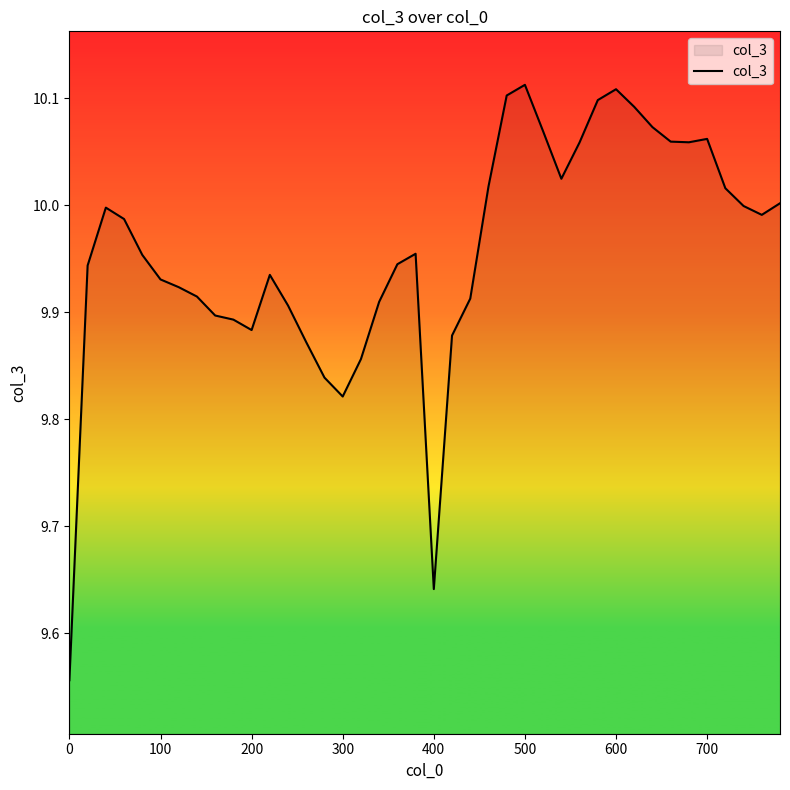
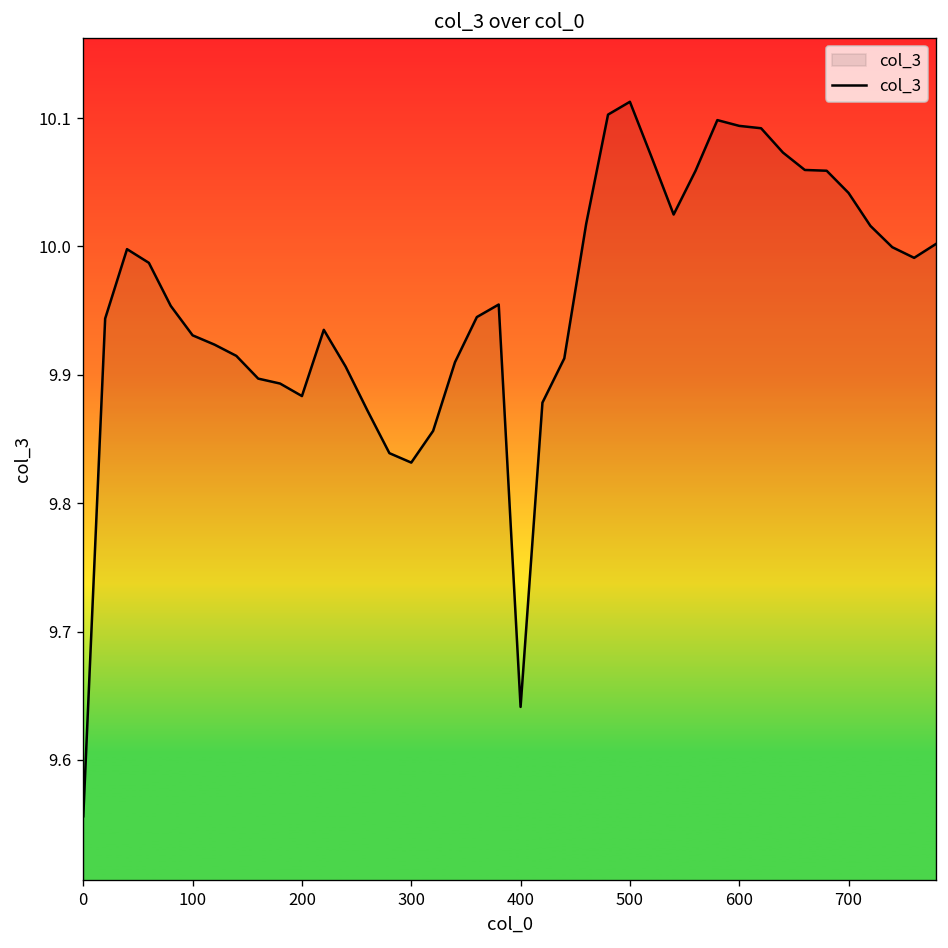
300: 9.821 -> 9.832
600: 10.109 -> 10.094
700: 10.062 -> 10.042
